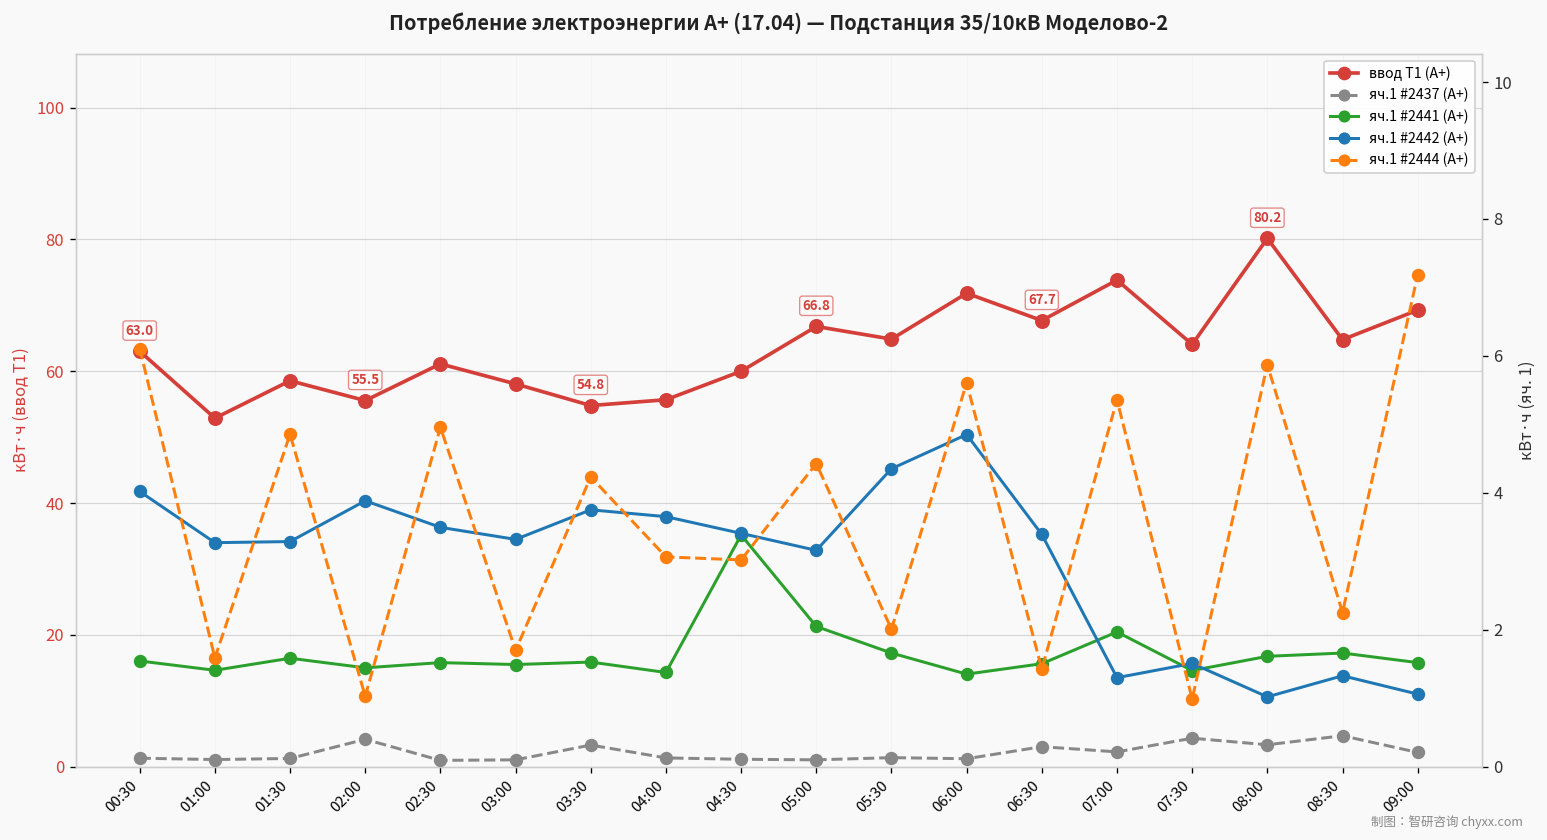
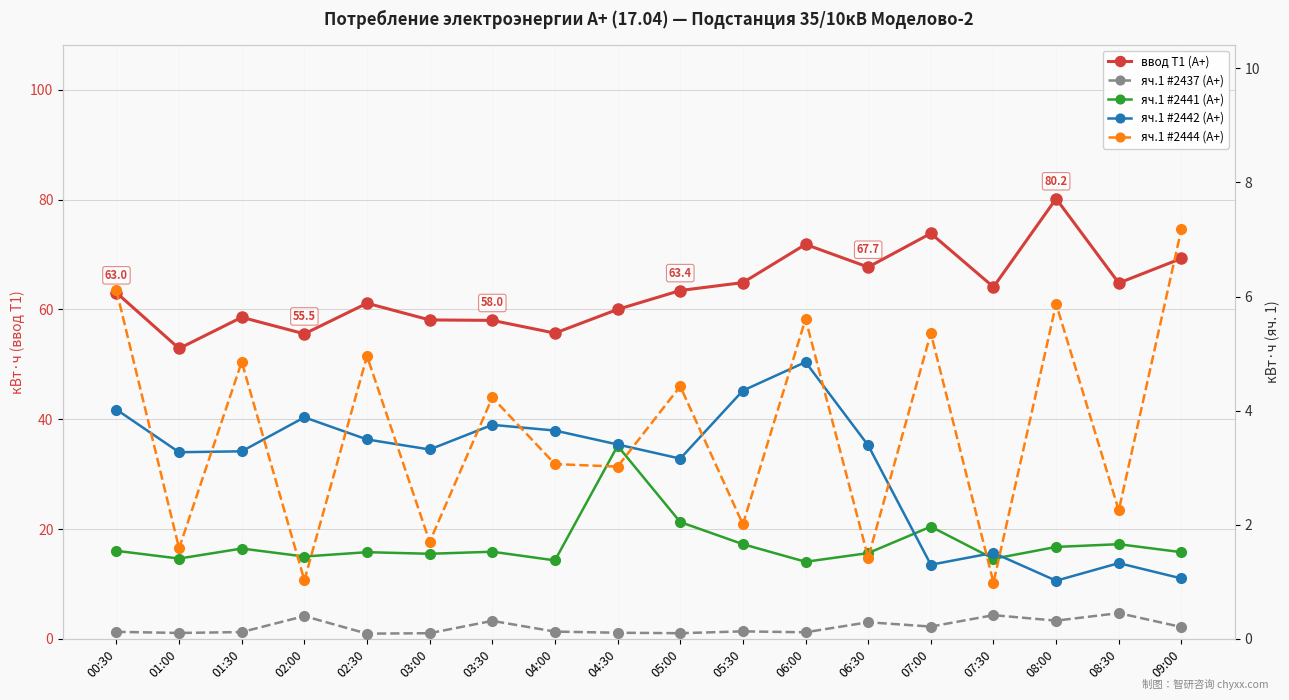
ввод Т1 (А+), 03:30: 54.8 -> 58.0
ввод Т1 (А+), 05:00: 66.8 -> 63.4
